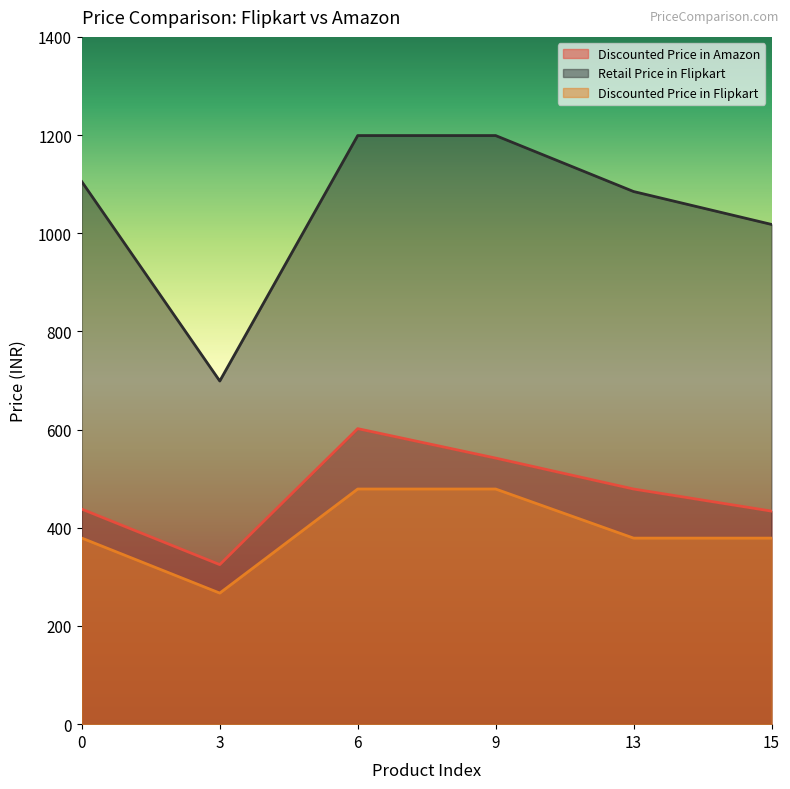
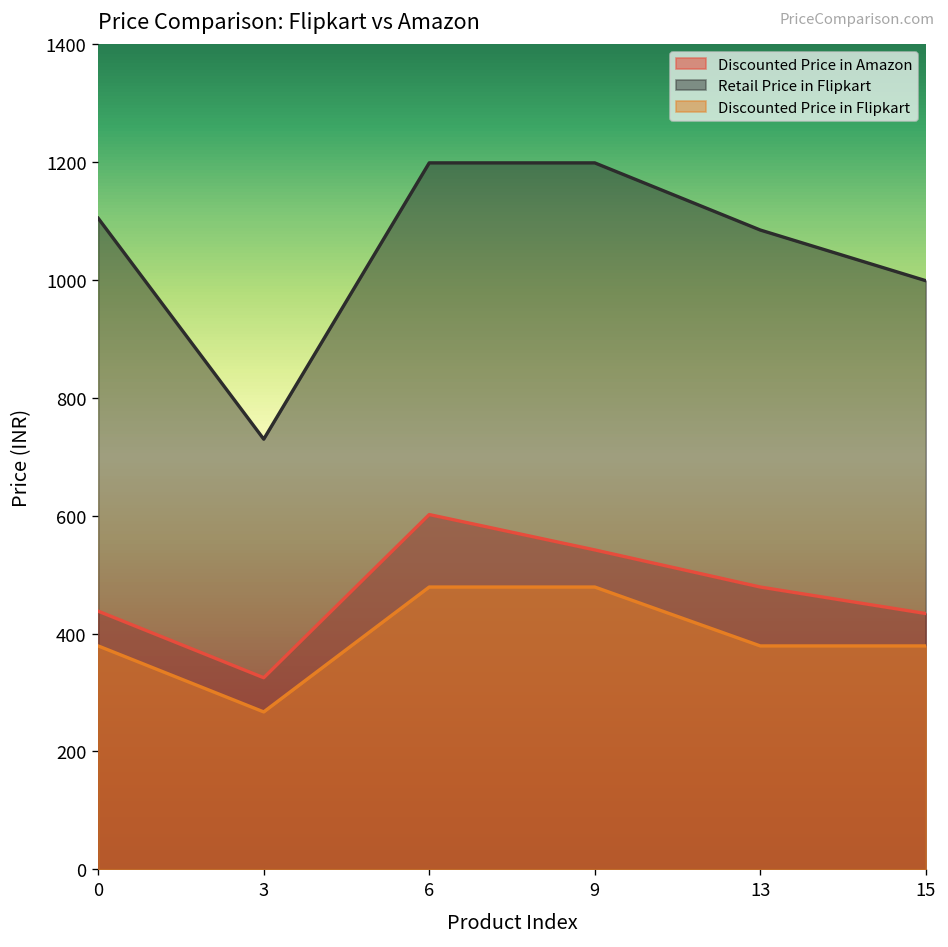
Retail Price in Flipkart, 3: 700 -> 730
Retail Price in Flipkart, 15: 1020 -> 1000
